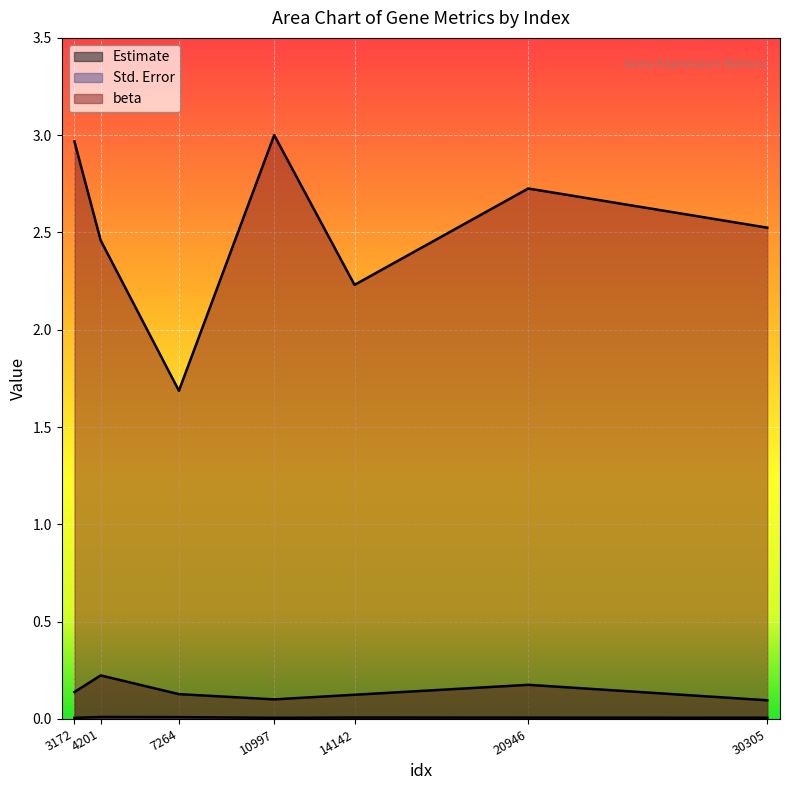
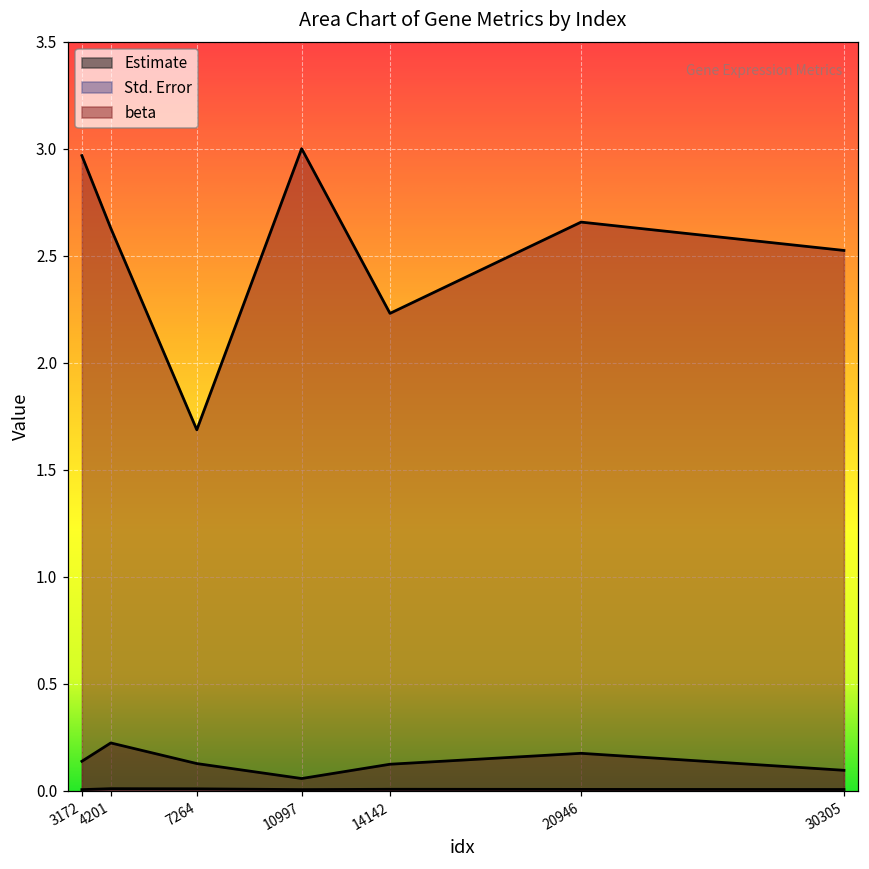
beta, 4201: 2.46 -> 2.63
Estimate, 10997: 0.10 -> 0.06
beta, 20946: 2.73 -> 2.66
